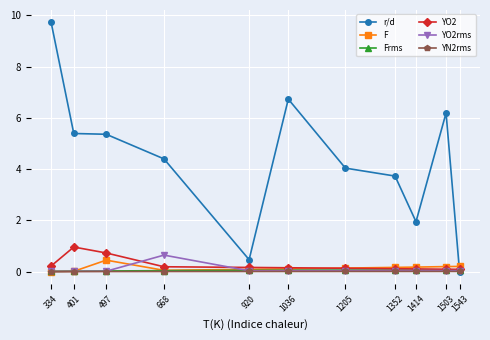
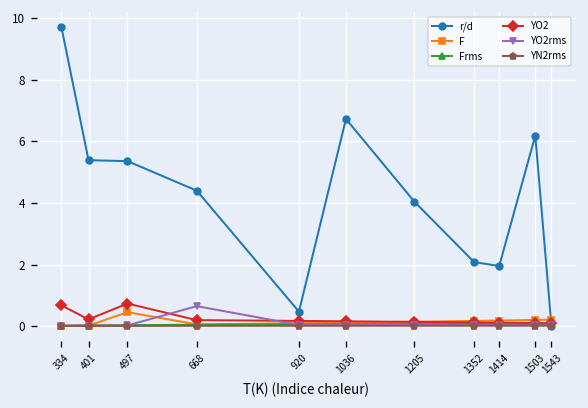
YO2, 334: 0.2 -> 0.7
YO2, 401: 1.0 -> 0.2
r/d, 1352: 3.7 -> 2.1
